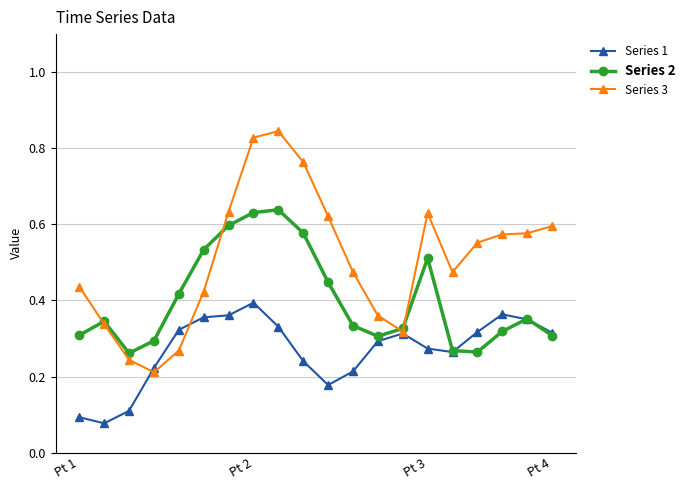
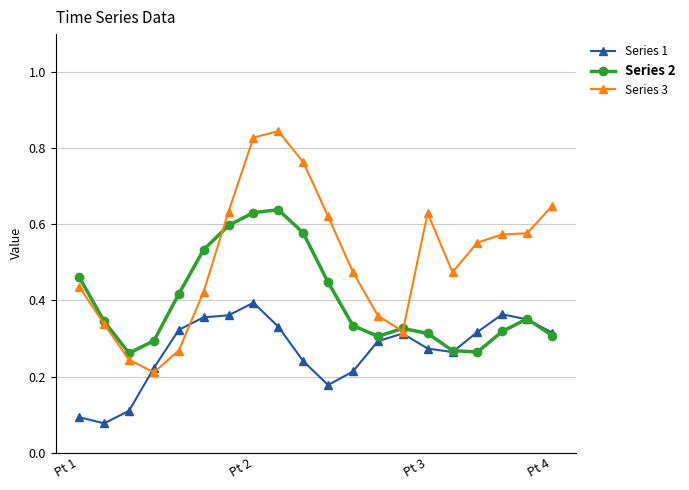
Series 2, Pt 1: 0.31 -> 0.46
Series 2, Pt 3: 0.51 -> 0.31
Series 3, Pt 4: 0.60 -> 0.65
